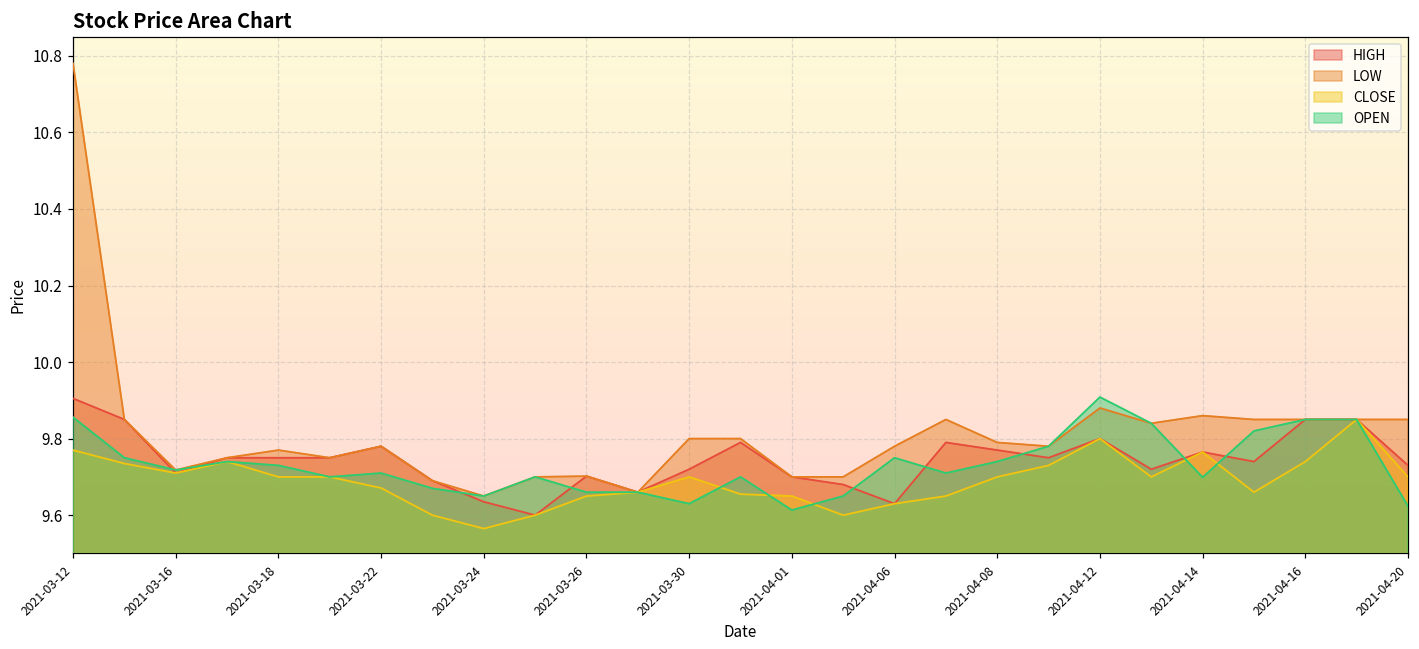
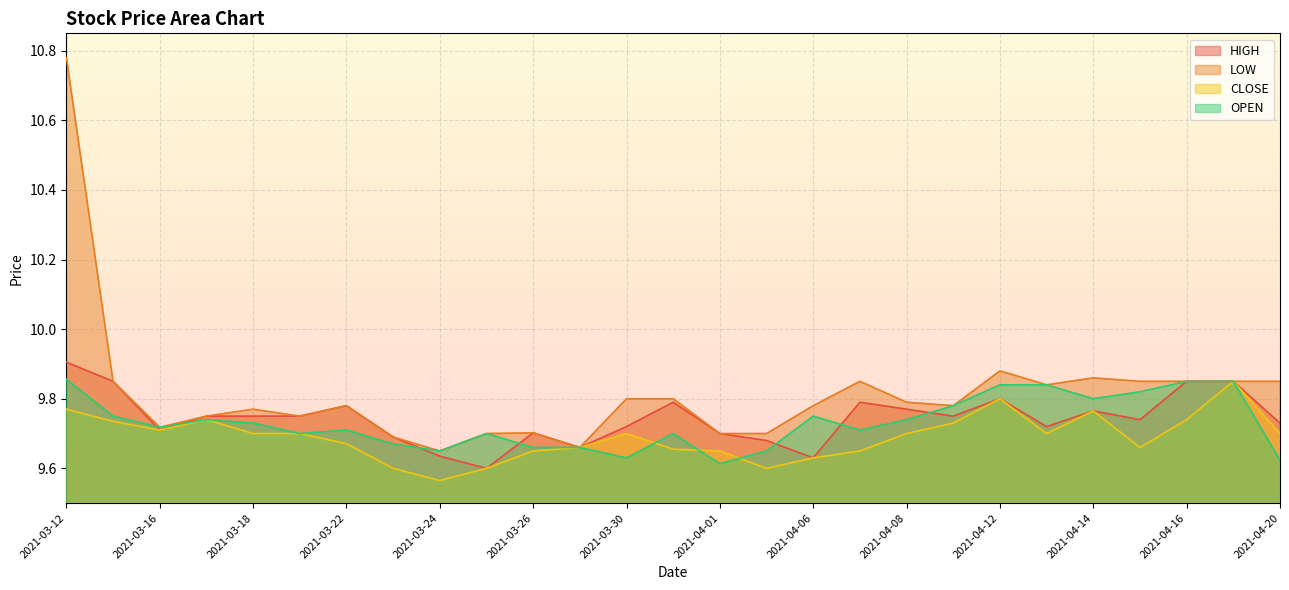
OPEN, 2021-04-12: 9.91 -> 9.84
OPEN, 2021-04-14: 9.70 -> 9.80
